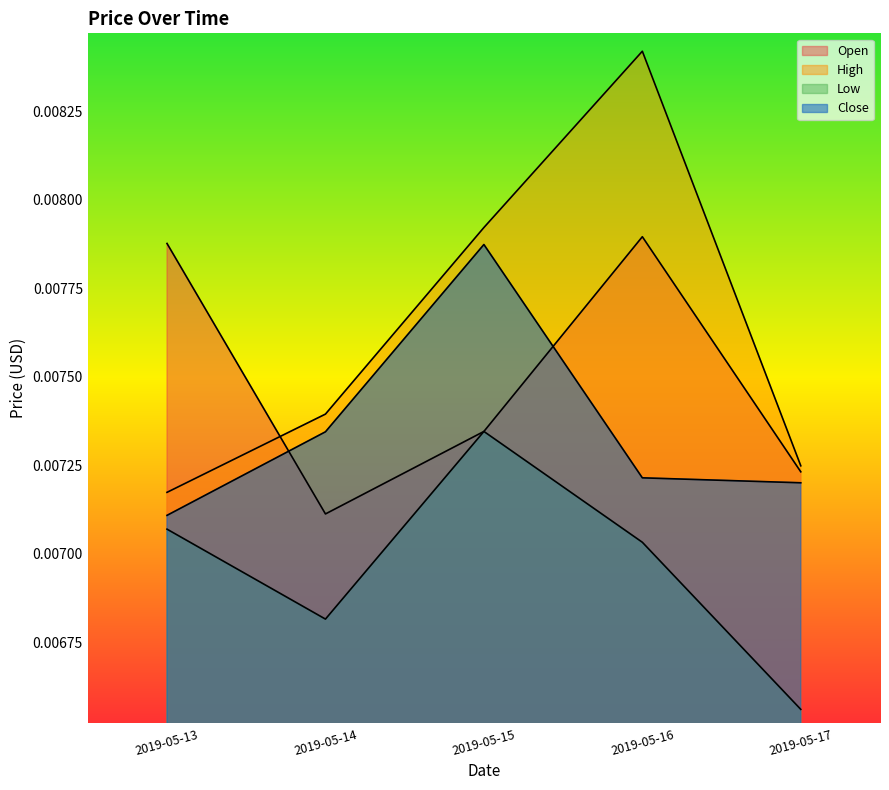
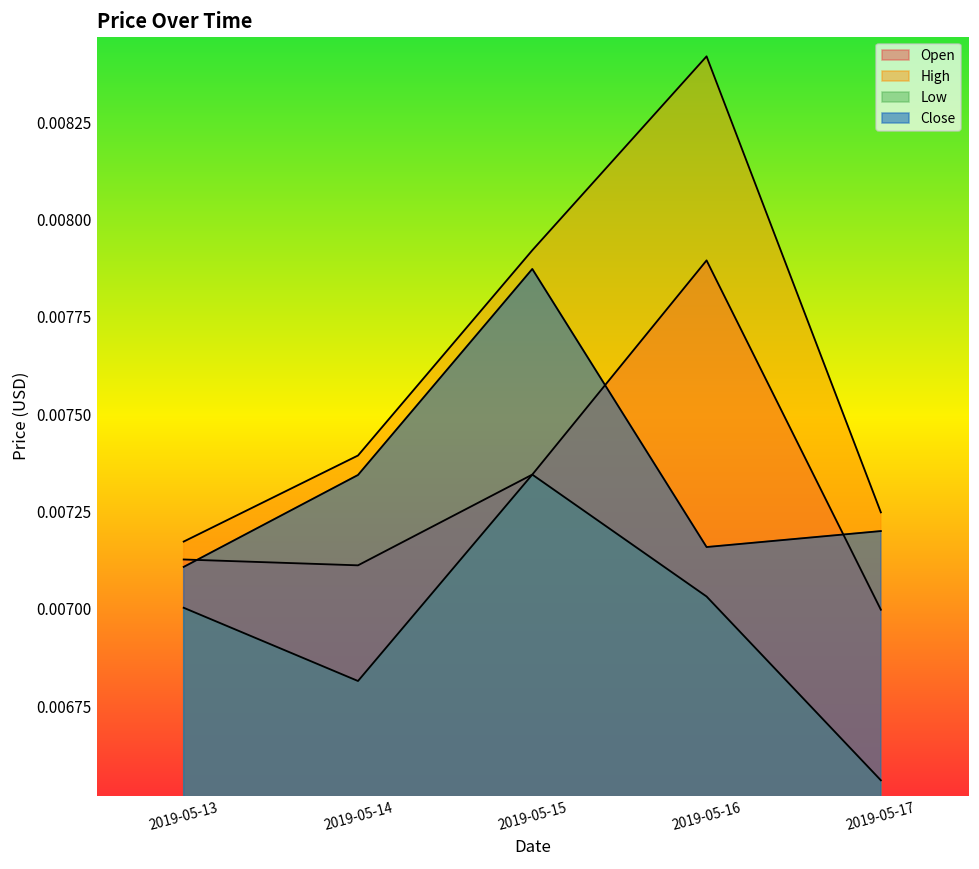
Open, 2019-05-13: 0.00788 -> 0.00713
Low, 2019-05-13: 0.00707 -> 0.00700
Close, 2019-05-16: 0.00721 -> 0.00716
Open, 2019-05-17: 0.00723 -> 0.00700
